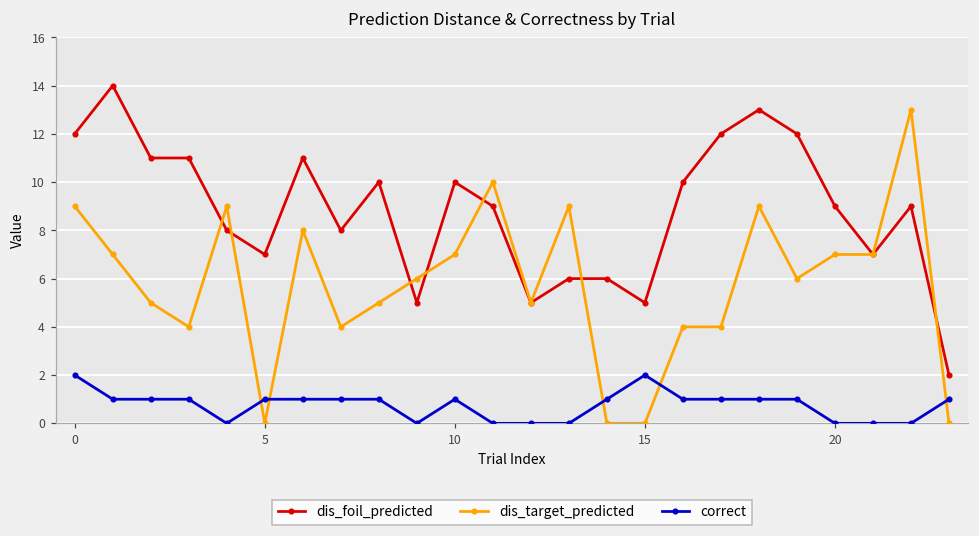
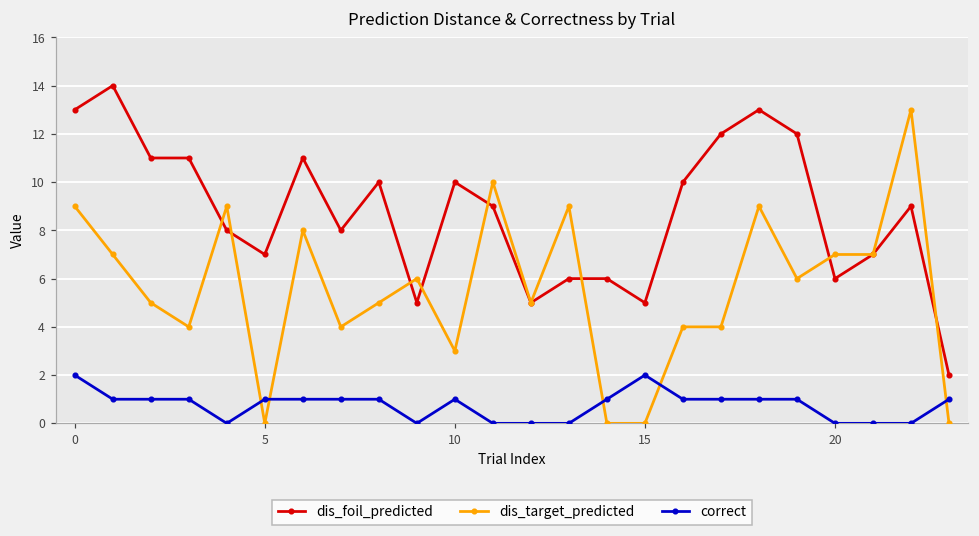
dis_foil_predicted, 0: 12 -> 13
dis_target_predicted, 10: 7 -> 3
dis_foil_predicted, 20: 9 -> 6
